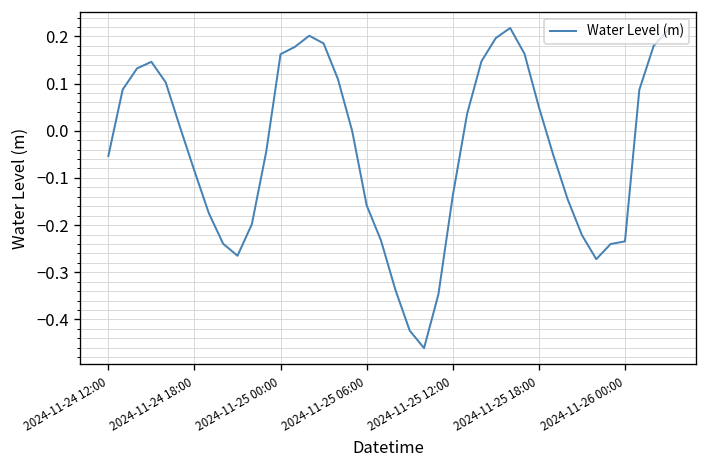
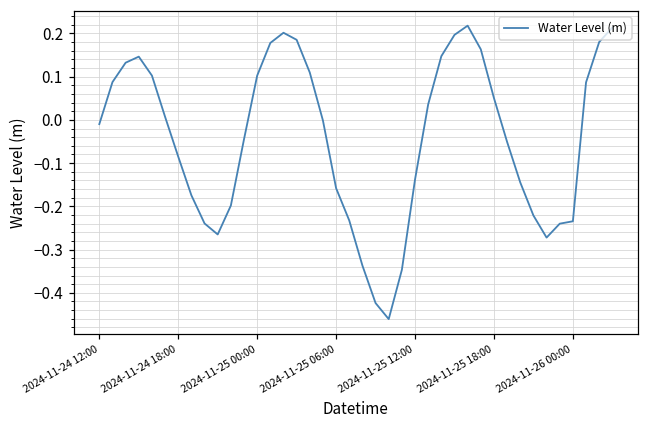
2024-11-24 12:00: -0.05 -> -0.01
2024-11-25 00:00: 0.16 -> 0.10
